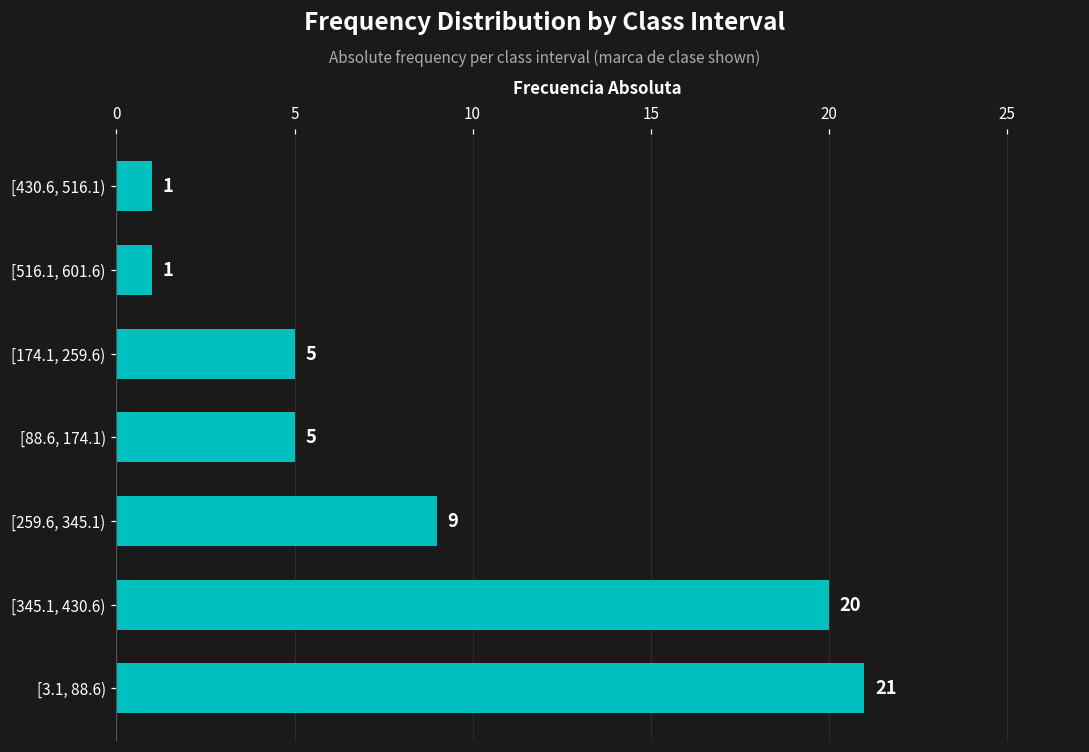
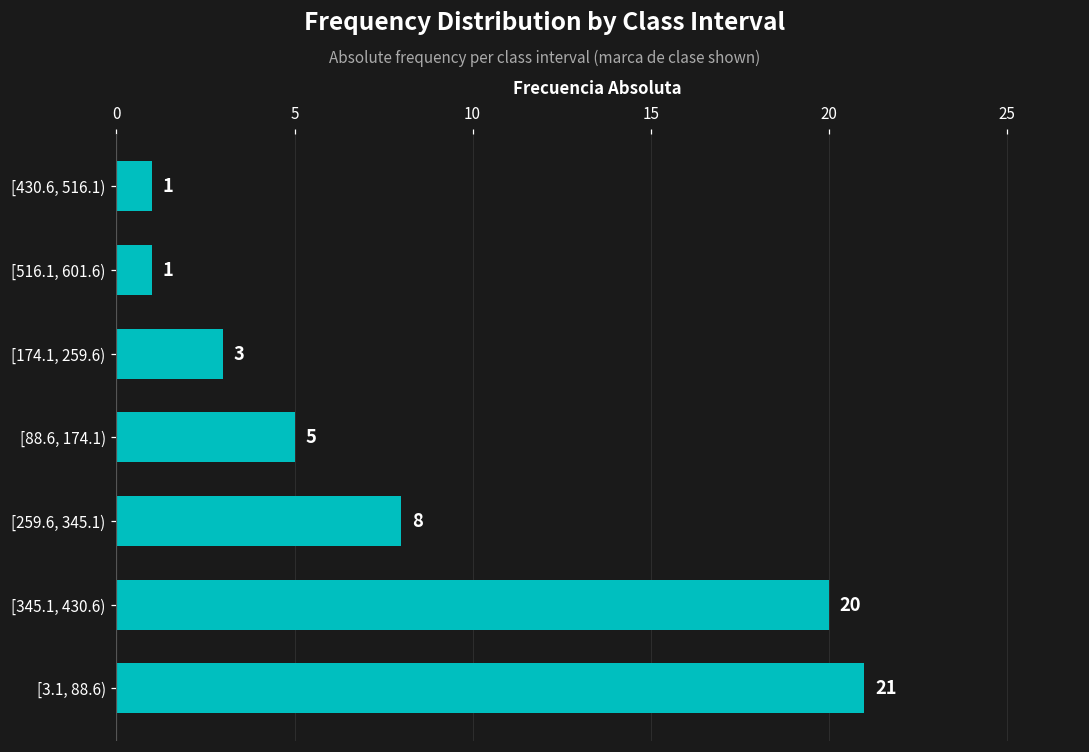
[174.1, 259.6): 5 -> 3
[259.6, 345.1): 9 -> 8
